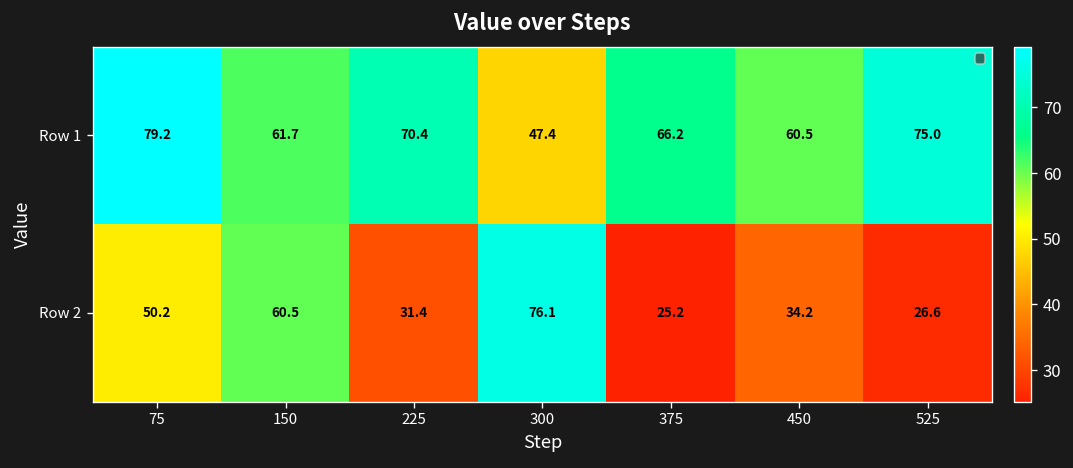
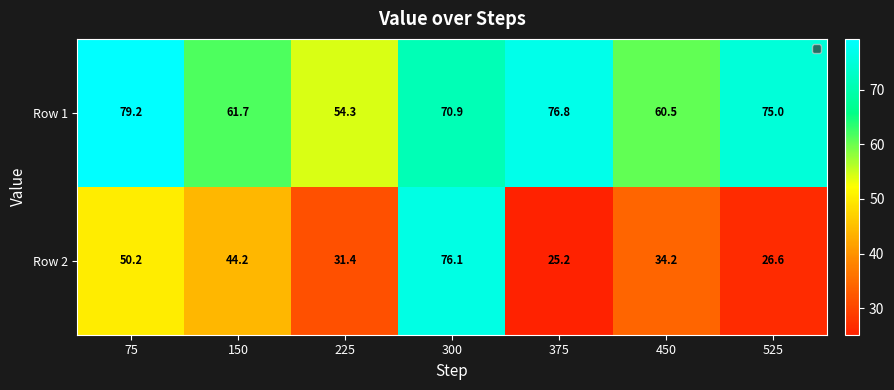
Row 1, 225: 70.4 -> 54.3
Row 1, 300: 47.4 -> 70.9
Row 1, 375: 66.2 -> 76.8
Row 2, 150: 60.5 -> 44.2
